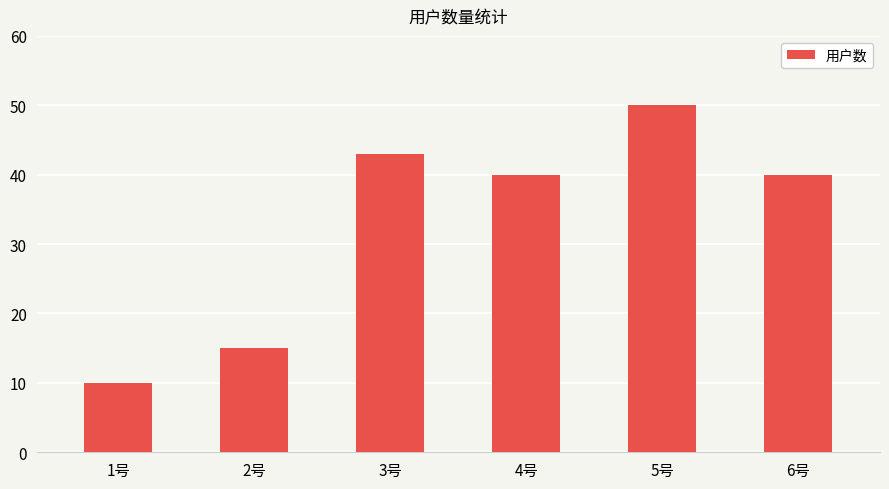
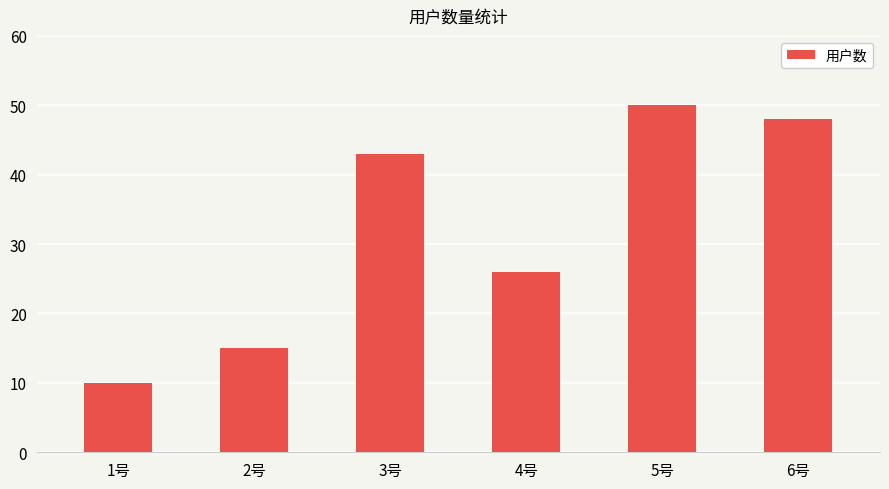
4号: 40 -> 26
6号: 40 -> 48
